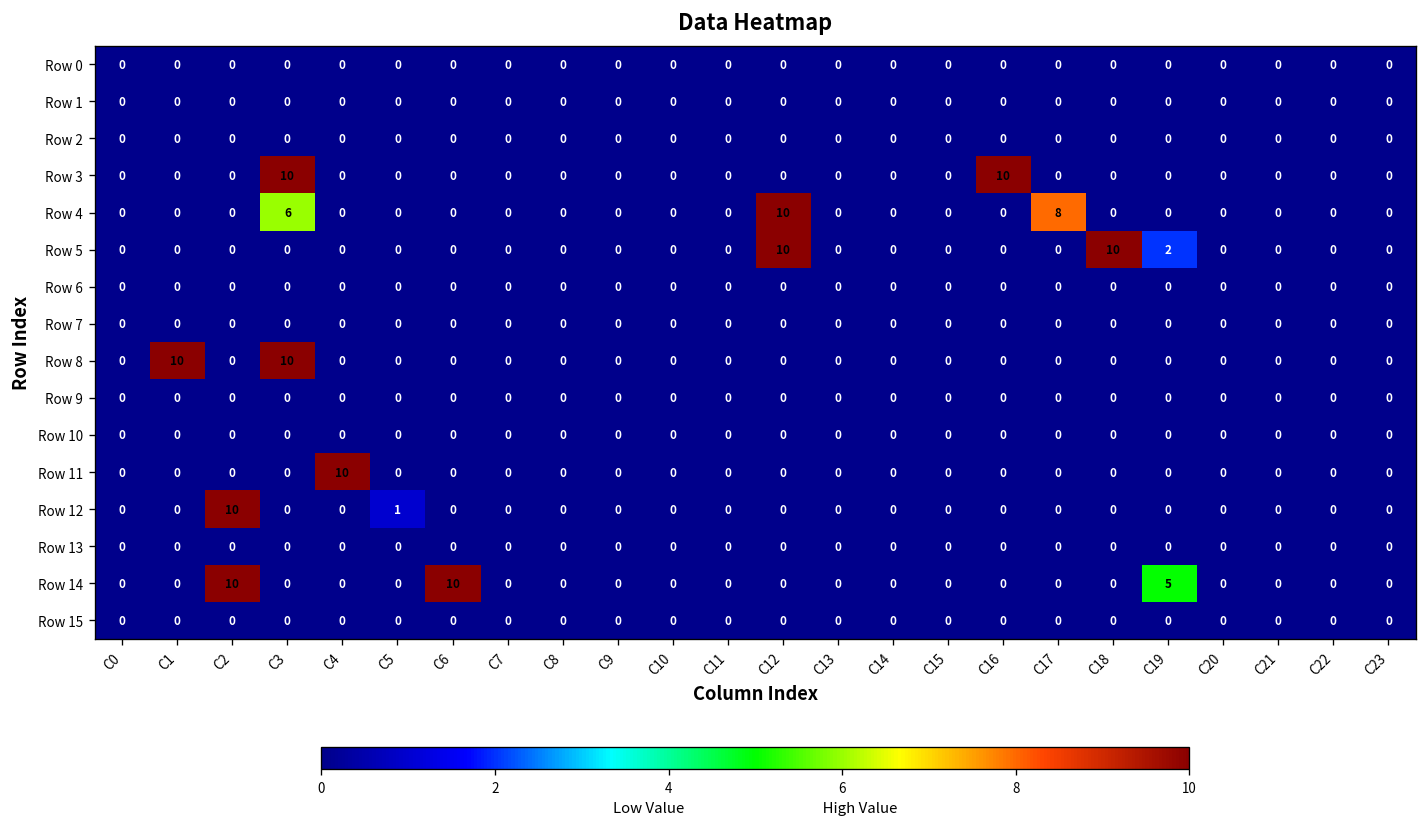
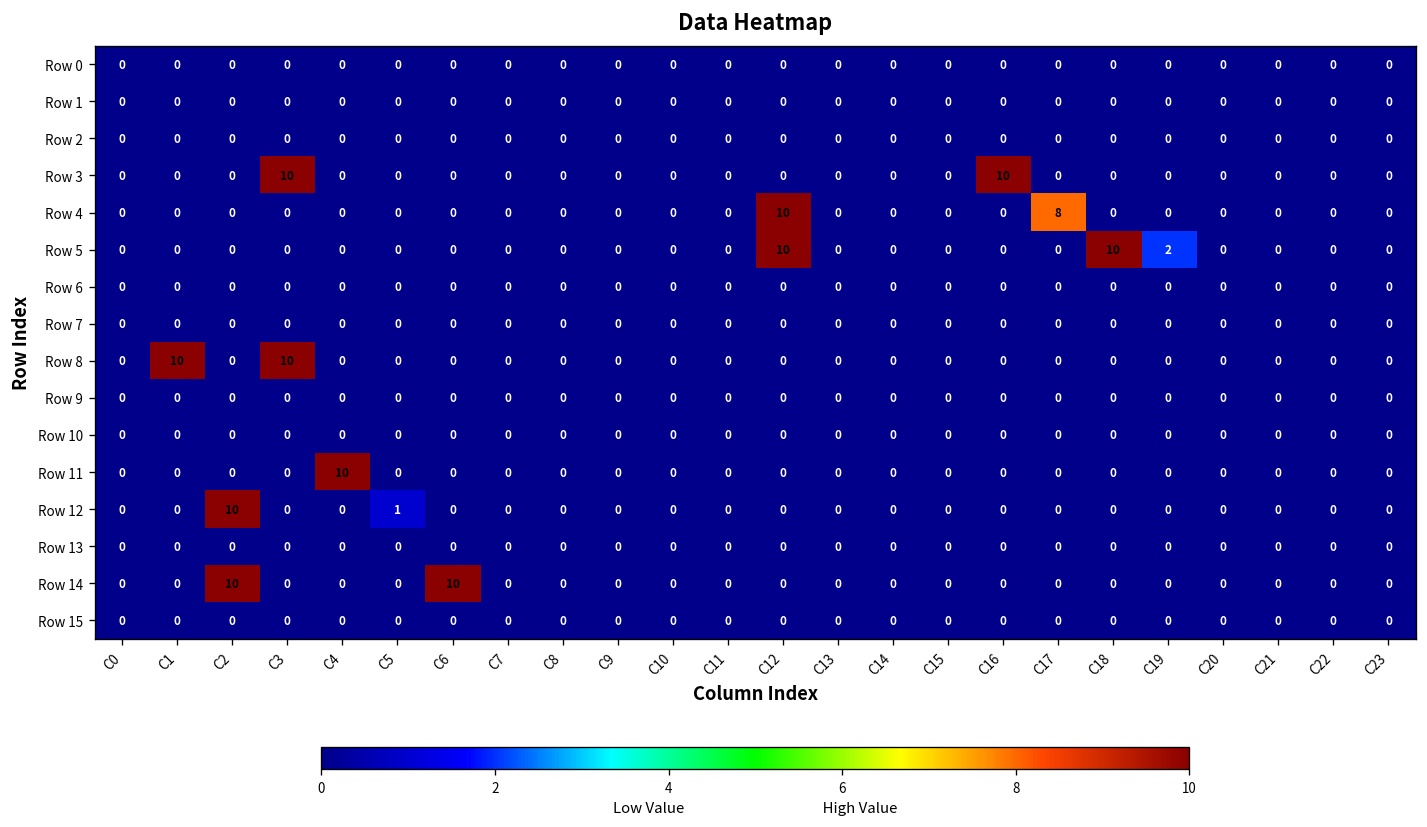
Row 4, C3: 6 -> 0
Row 14, C19: 5 -> 0
